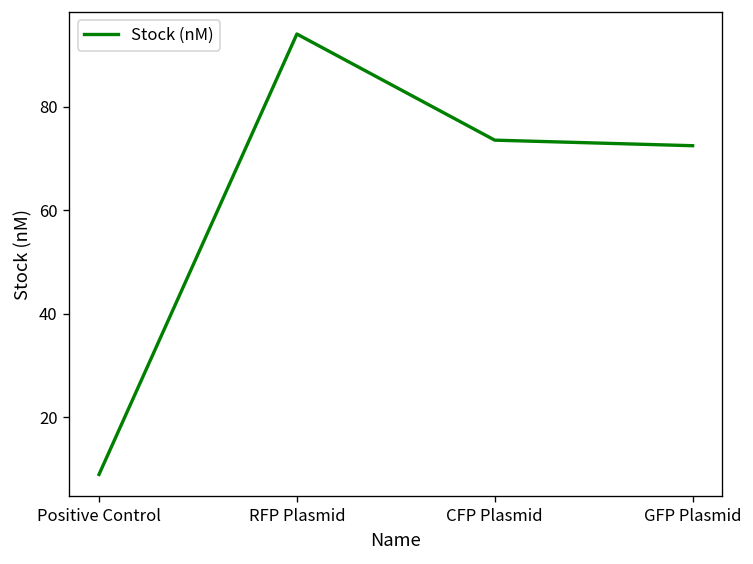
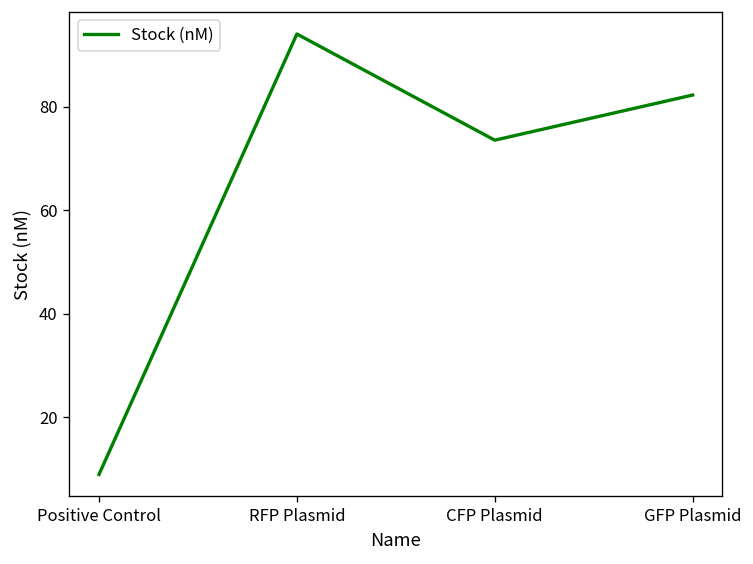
GFP Plasmid: 72 -> 82
